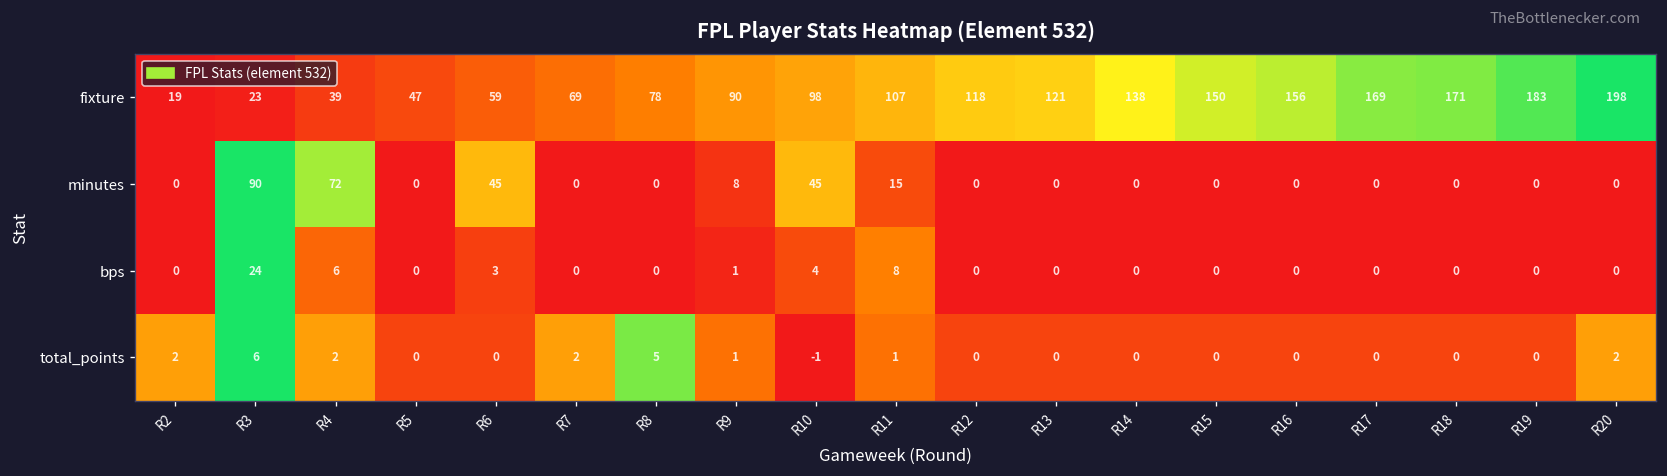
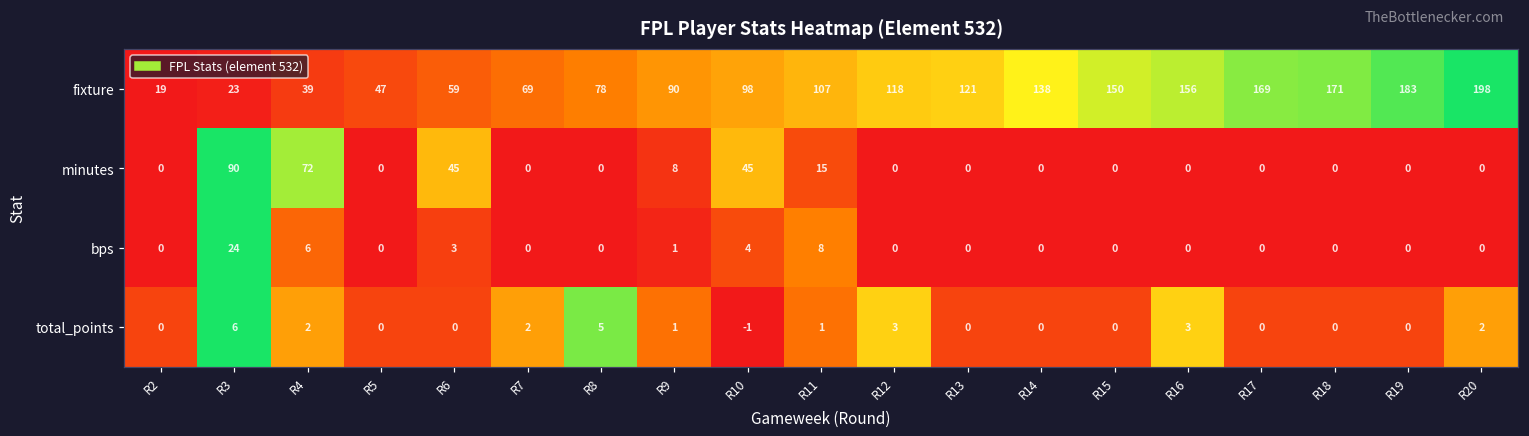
total_points, R2: 2 -> 0
total_points, R12: 0 -> 3
total_points, R16: 0 -> 3
